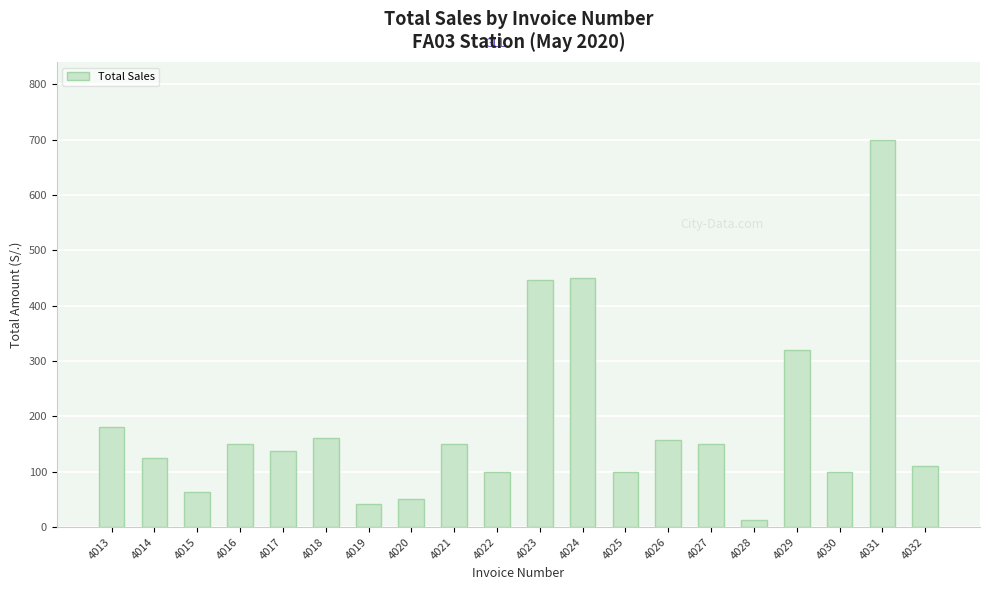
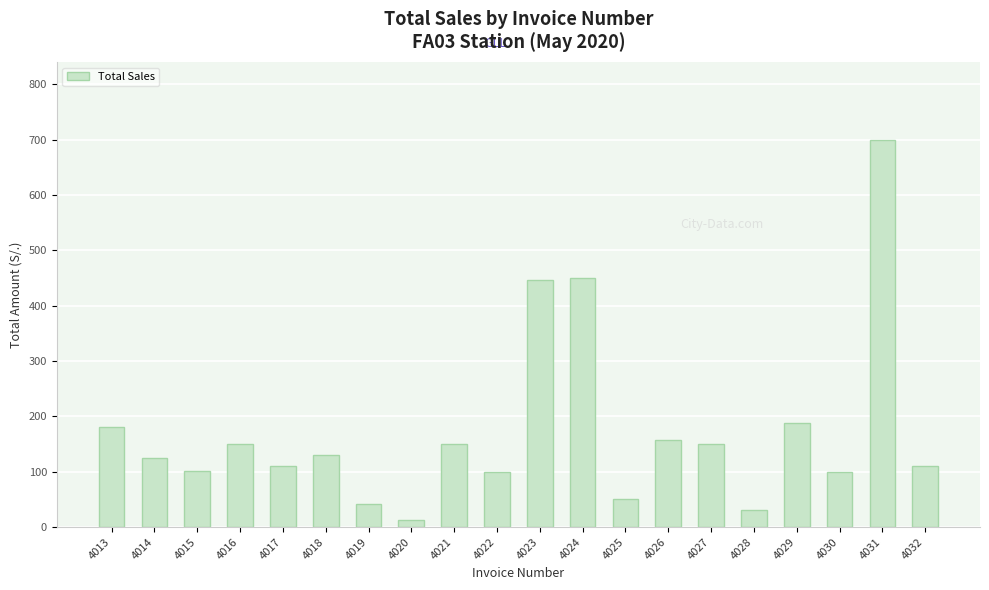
4015: 60 -> 100
4017: 140 -> 110
4018: 160 -> 130
4020: 50 -> 10
4025: 100 -> 50
4028: 10 -> 30
4029: 320 -> 190
